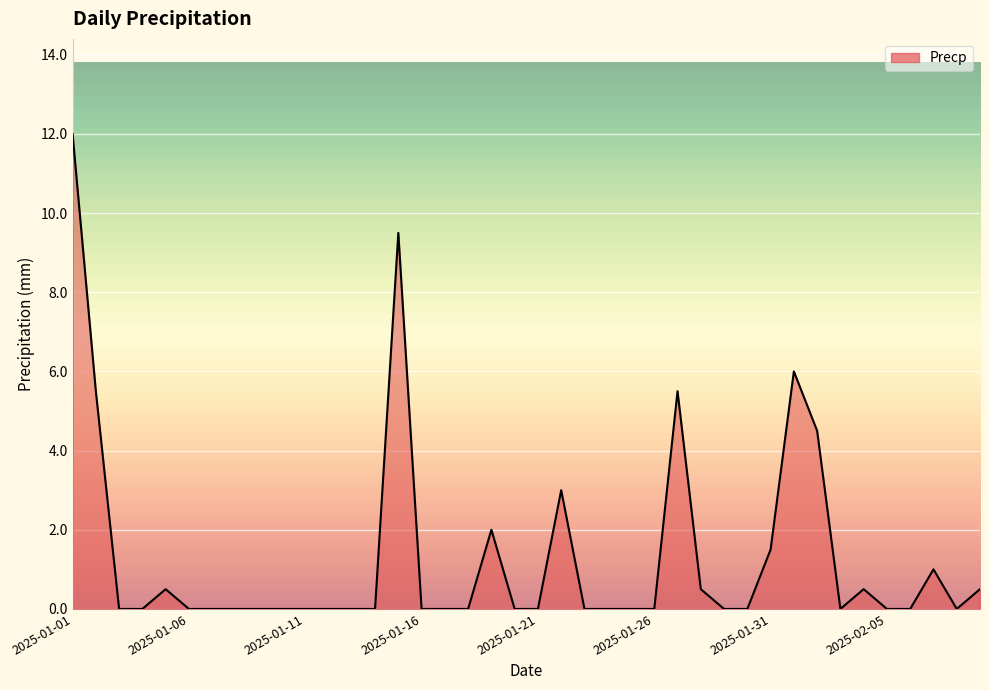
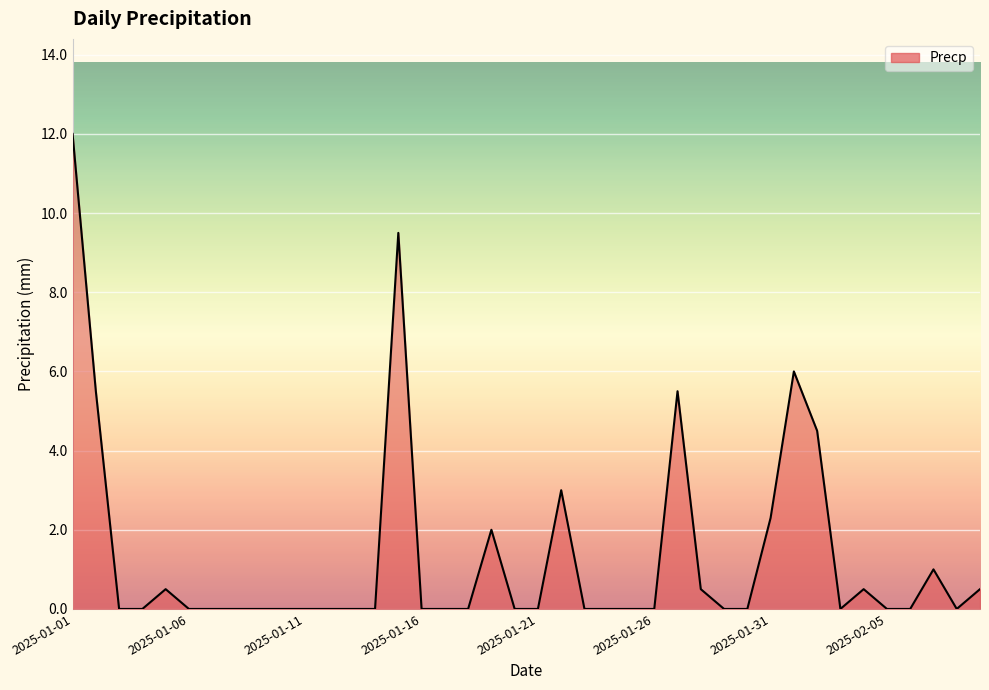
2025-01-31: 1.5 -> 2.3
